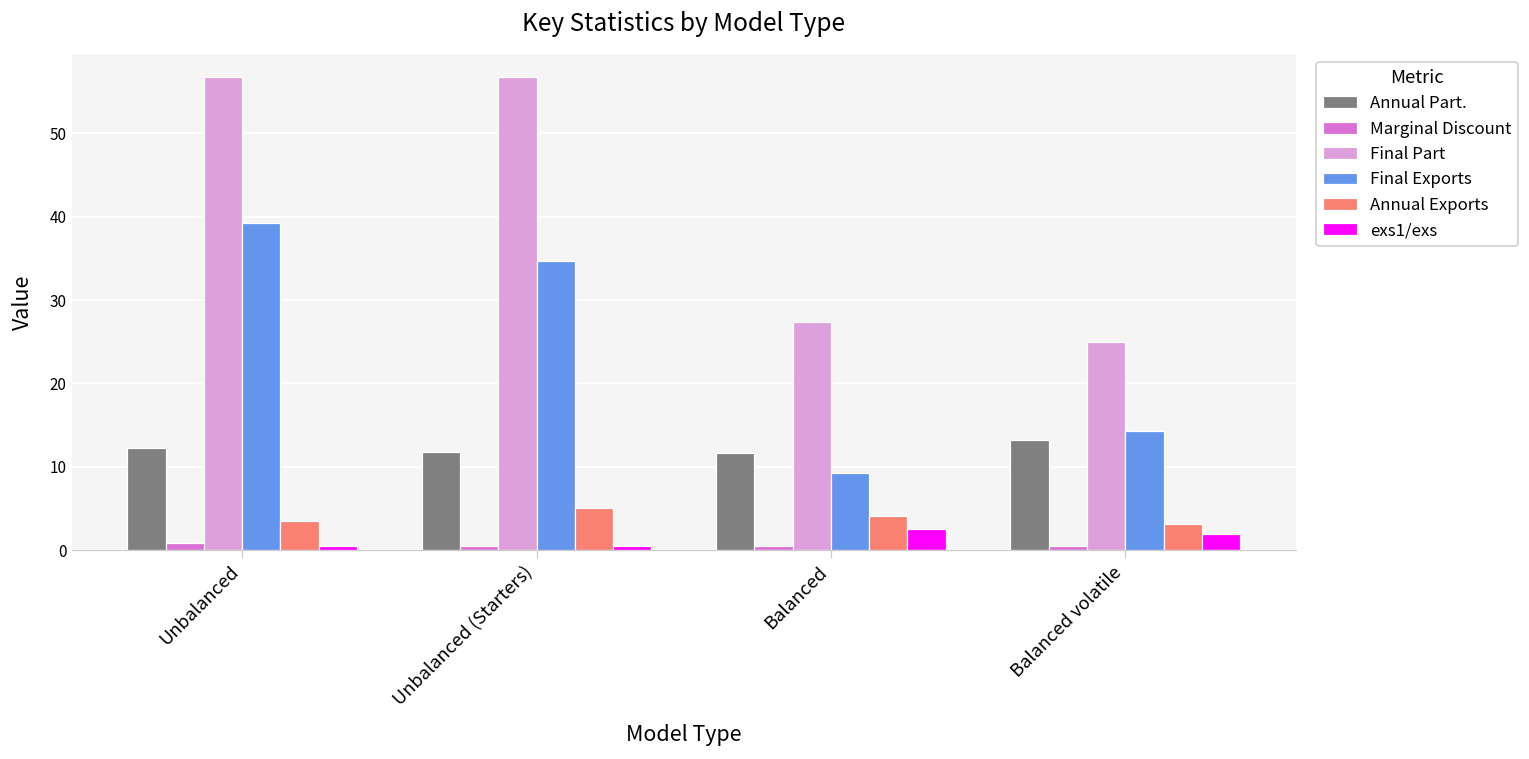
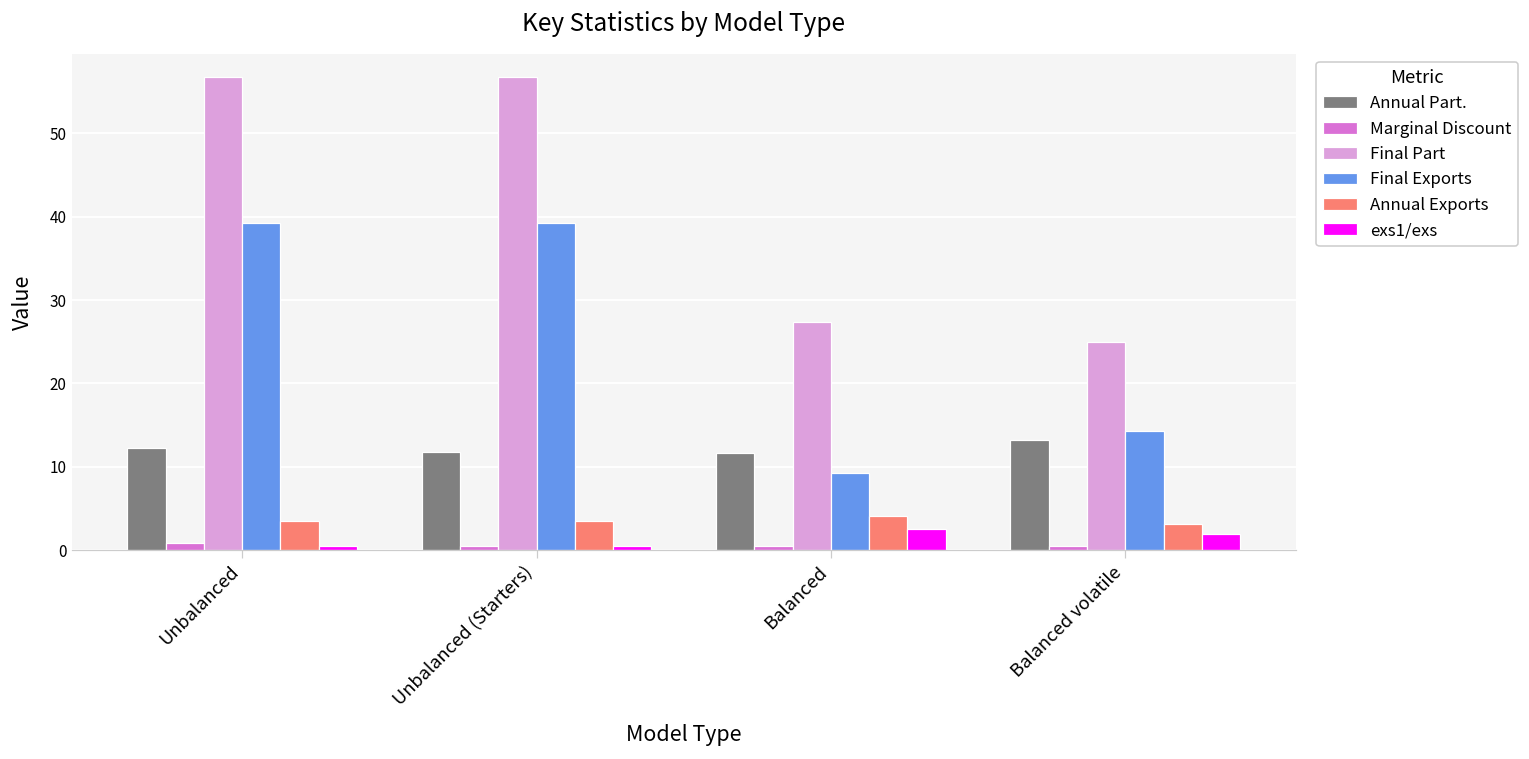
Final Exports, Unbalanced (Starters): 35 -> 39
Annual Exports, Unbalanced (Starters): 5 -> 4
